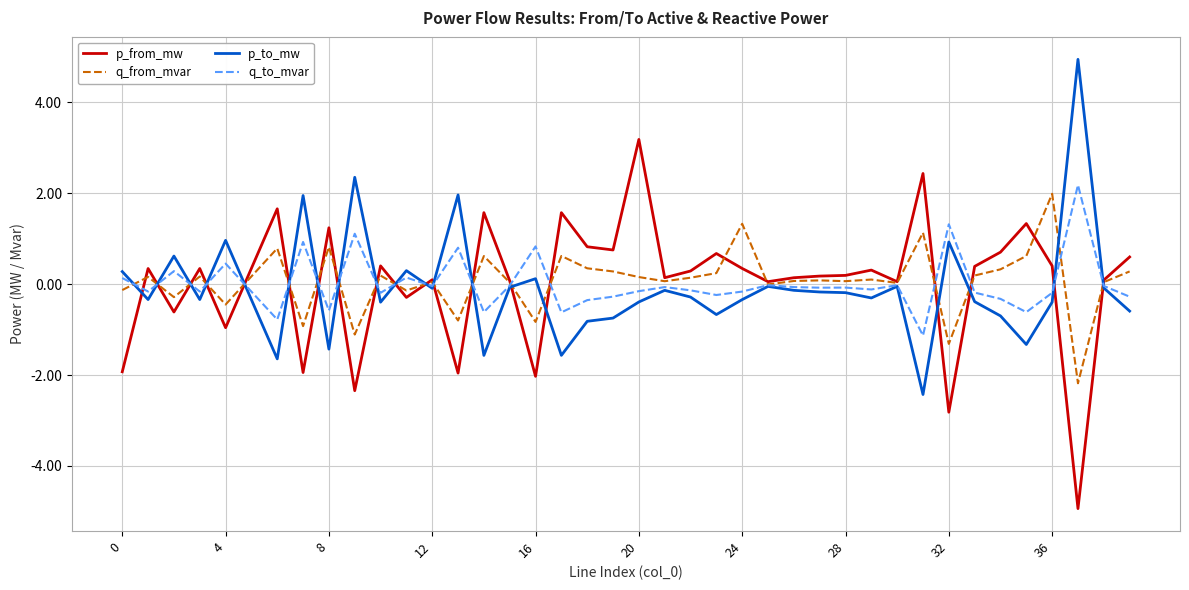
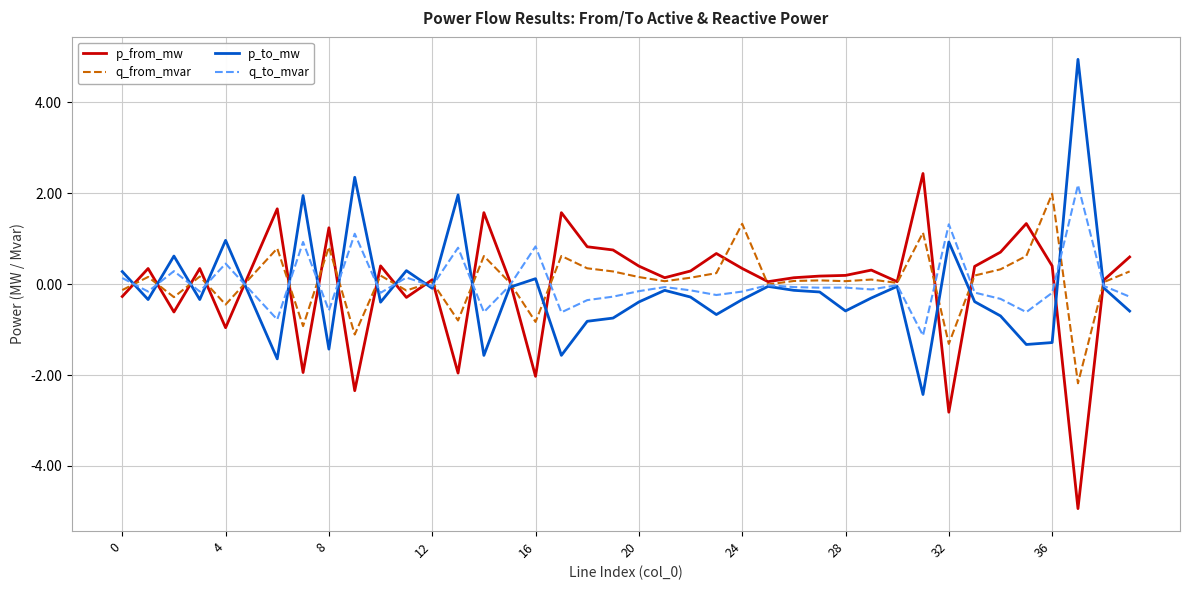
p_from_mw, 0: -1.9 -> -0.3
p_from_mw, 20: 3.2 -> 0.4
p_to_mw, 28: -0.2 -> -0.6
p_to_mw, 36: -0.4 -> -1.3
